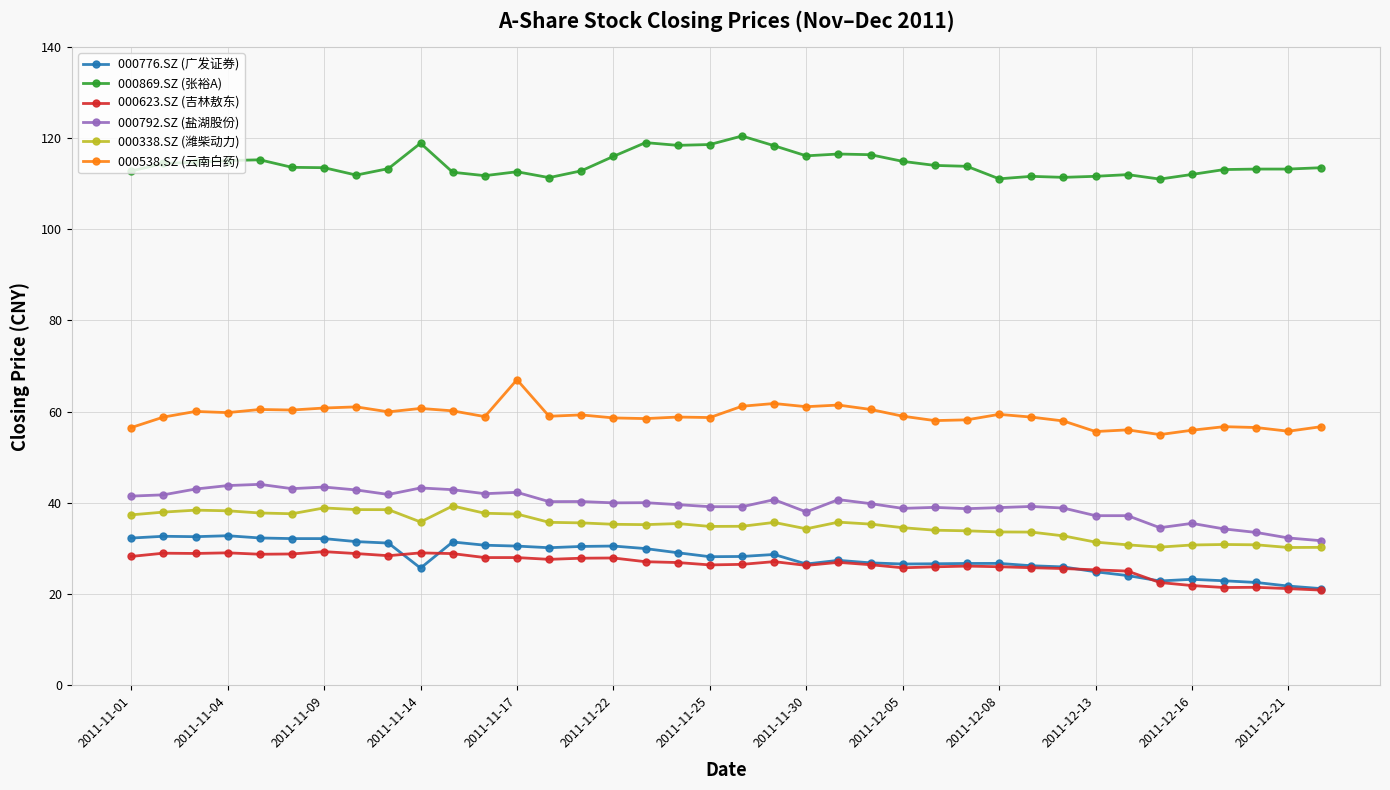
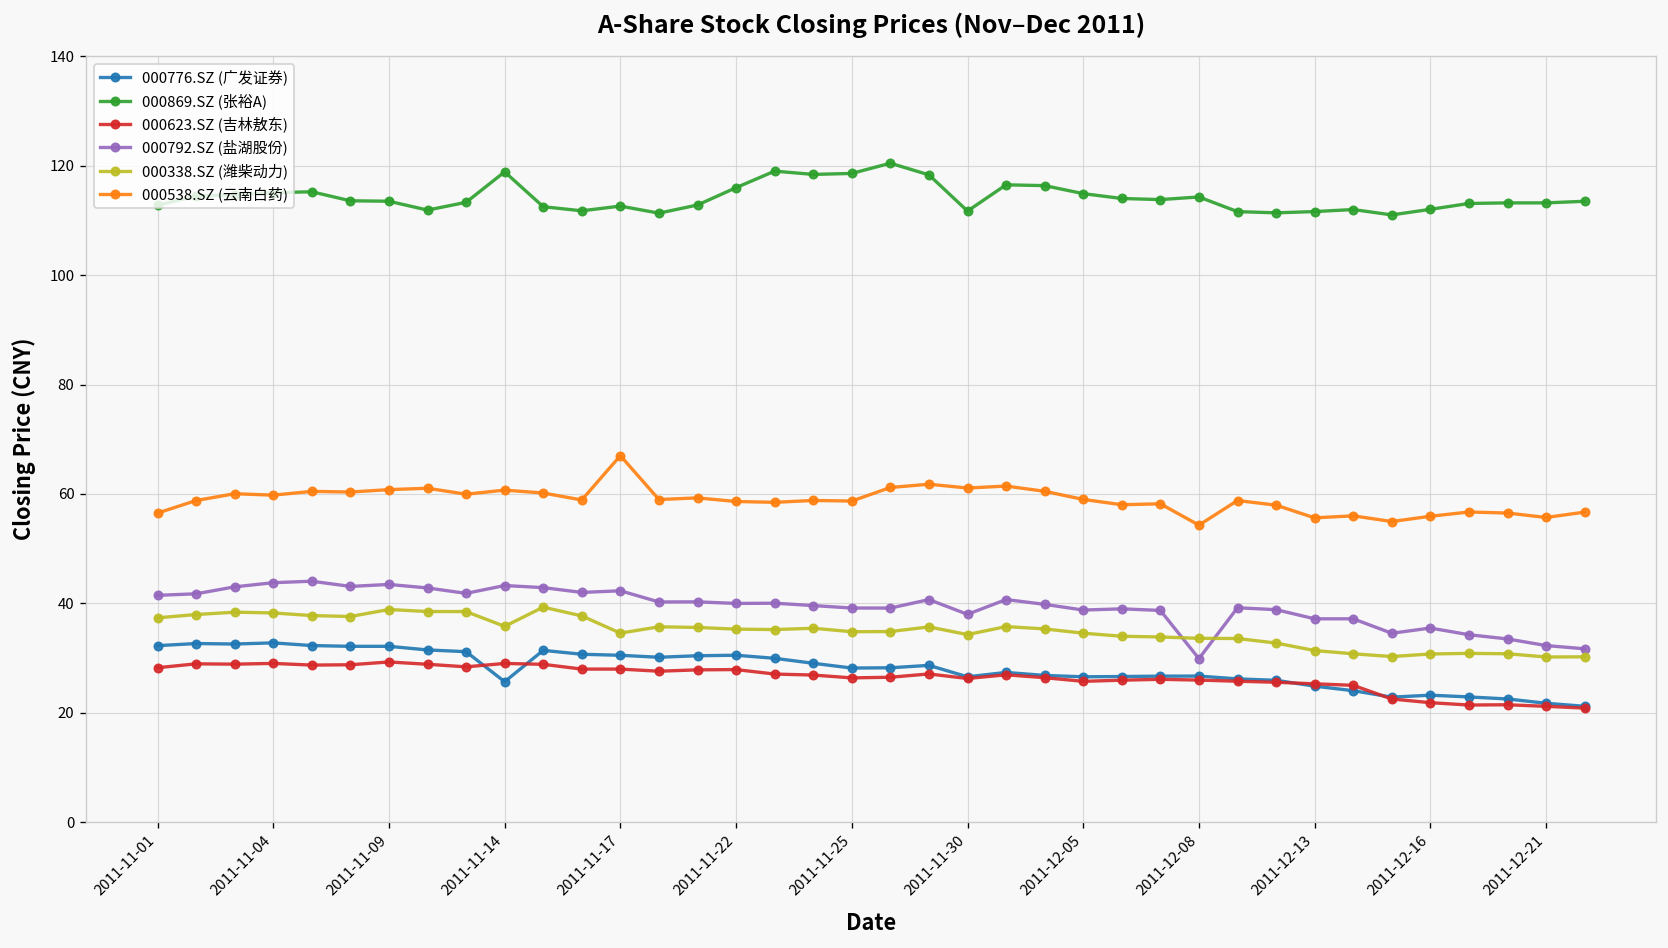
000338.SZ (潍柴动力), 2011-11-17: 38 -> 35
000869.SZ (张裕A), 2011-11-30: 116 -> 112
000869.SZ (张裕A), 2011-12-08: 111 -> 114
000792.SZ (盐湖股份), 2011-12-08: 39 -> 30
000538.SZ (云南白药), 2011-12-08: 59 -> 54
